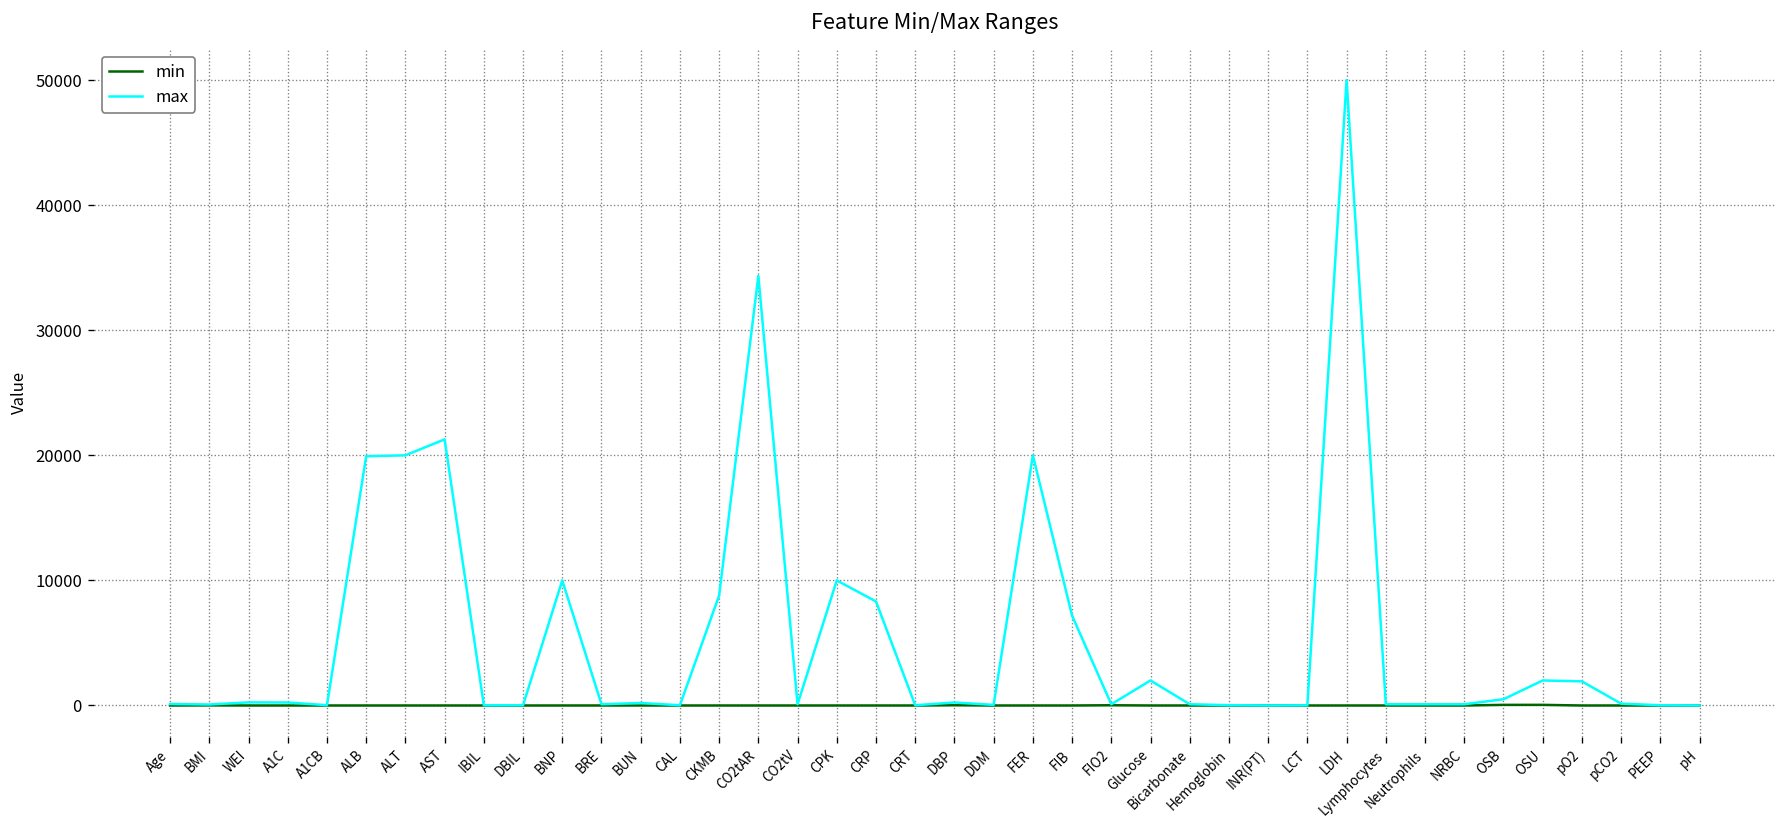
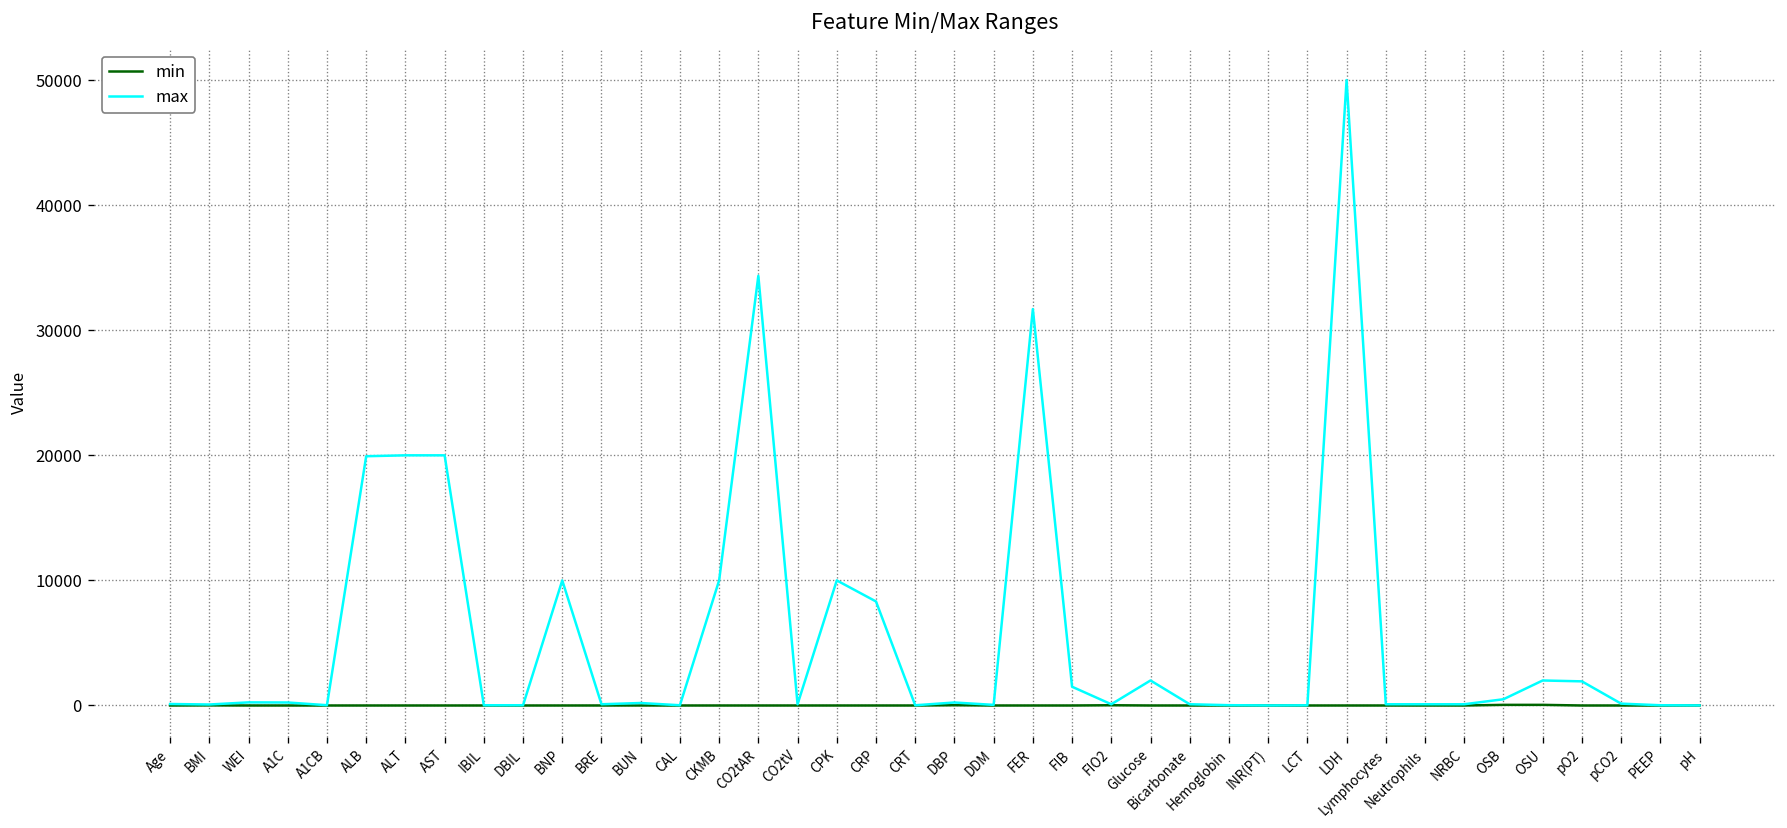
max, AST: 21300 -> 20000
max, CKMB: 8800 -> 10000
max, FER: 20000 -> 31700
max, FIB: 7200 -> 1500
